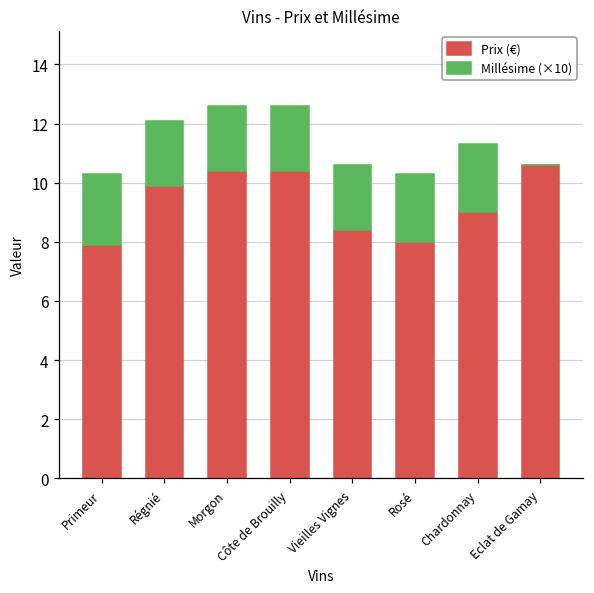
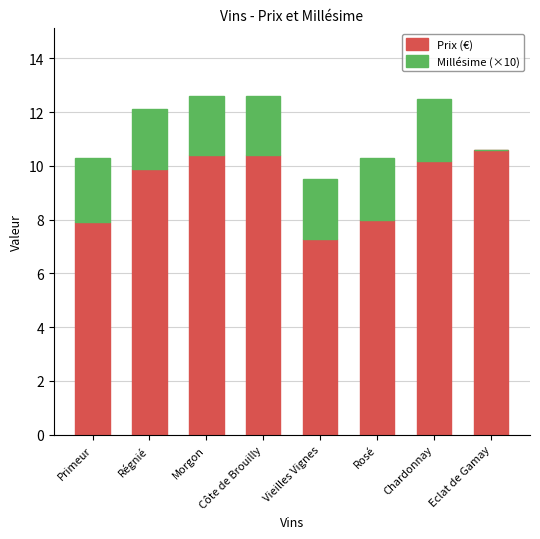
Prix (€), Vieilles Vignes: 8.4 -> 7.3
Prix (€), Chardonnay: 9.0 -> 10.2
